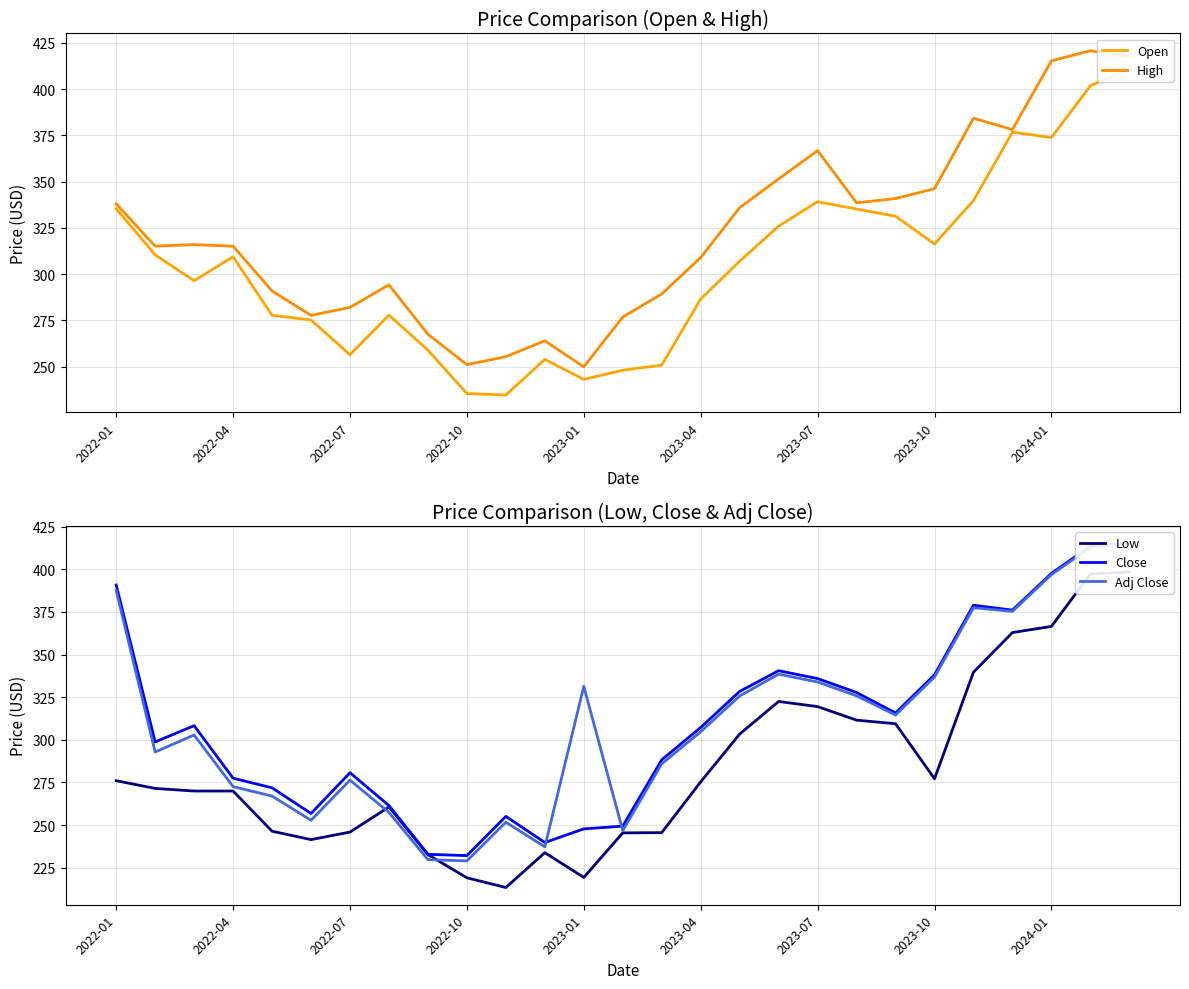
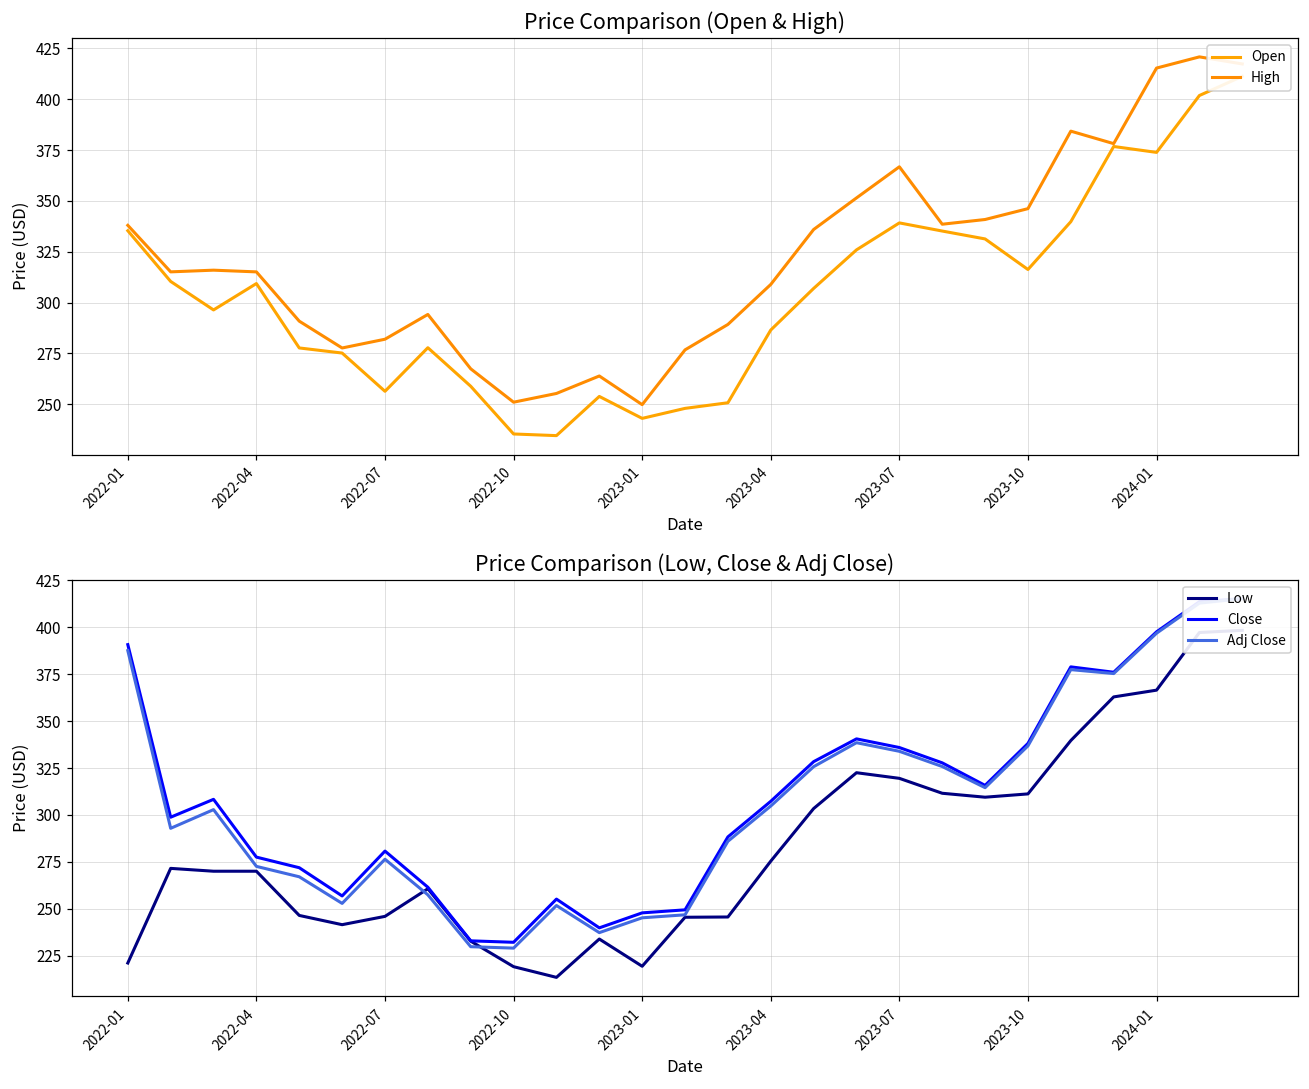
Price Comparison (Low, Close & Adj Close), Low, 2022-01: 276 -> 221
Price Comparison (Low, Close & Adj Close), Adj Close, 2023-01: 331 -> 245
Price Comparison (Low, Close & Adj Close), Low, 2023-10: 277 -> 311
